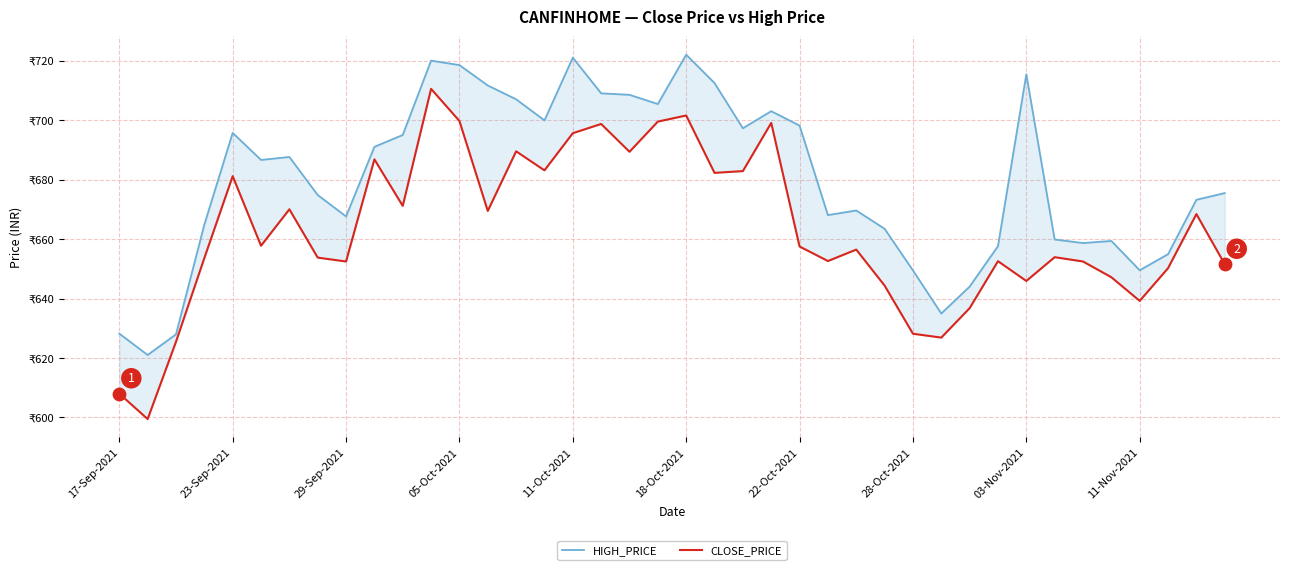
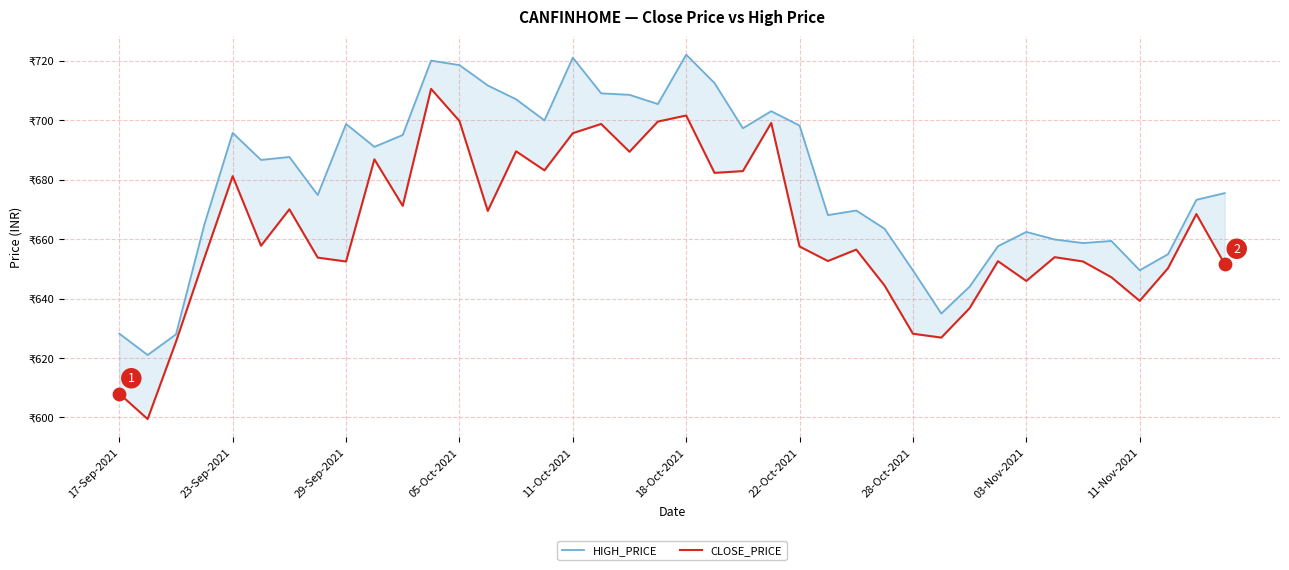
HIGH_PRICE, 29-Sep-2021: ₹668 -> ₹699
HIGH_PRICE, 03-Nov-2021: ₹715 -> ₹662
